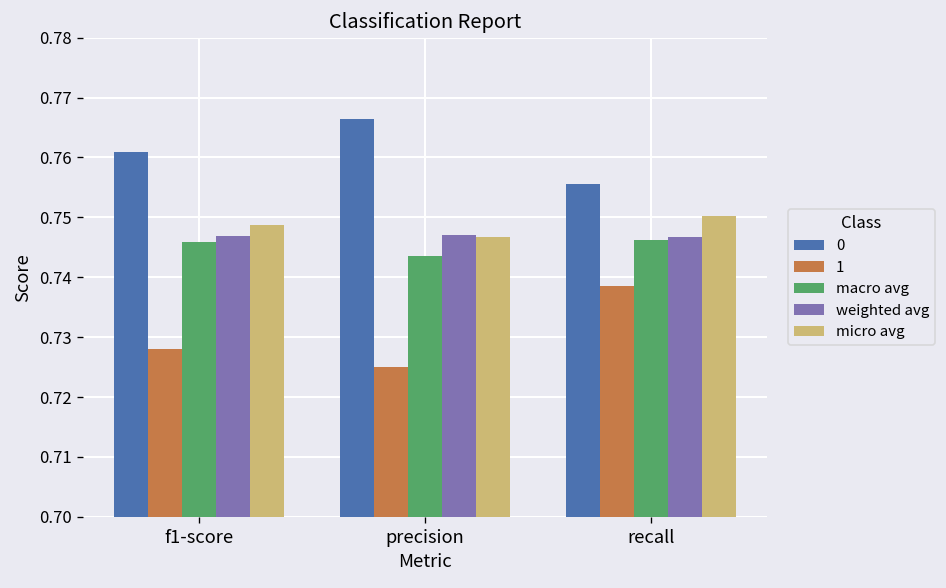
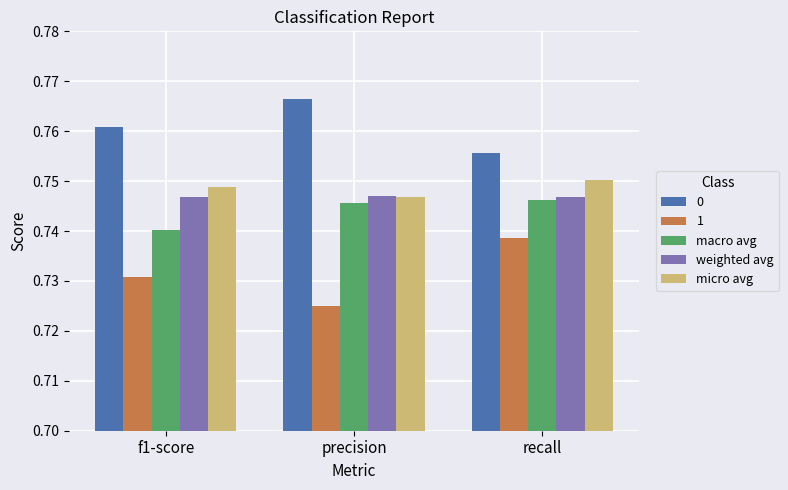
1, f1-score: 0.728 -> 0.731
macro avg, f1-score: 0.746 -> 0.740
macro avg, precision: 0.744 -> 0.746
